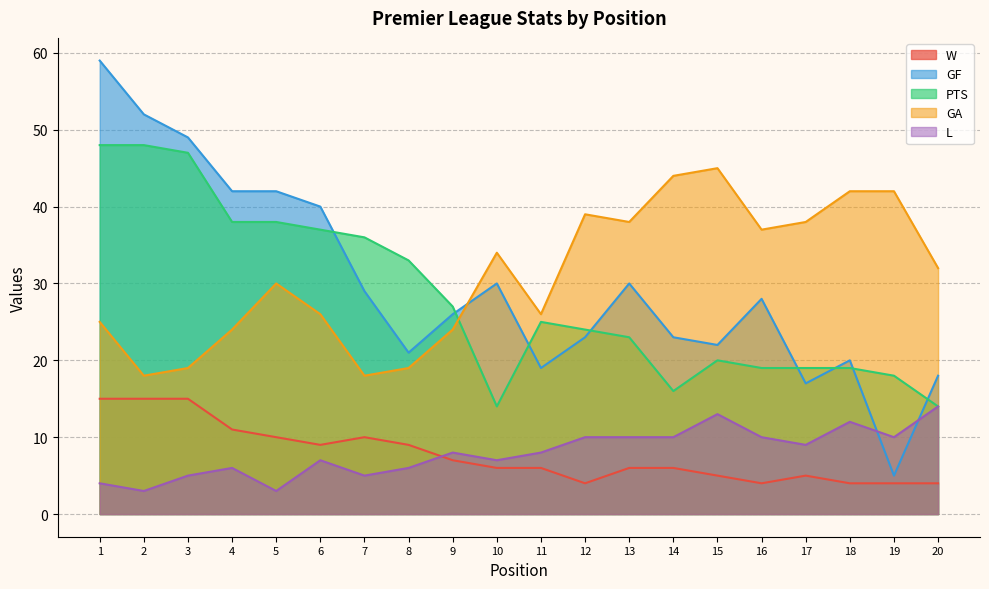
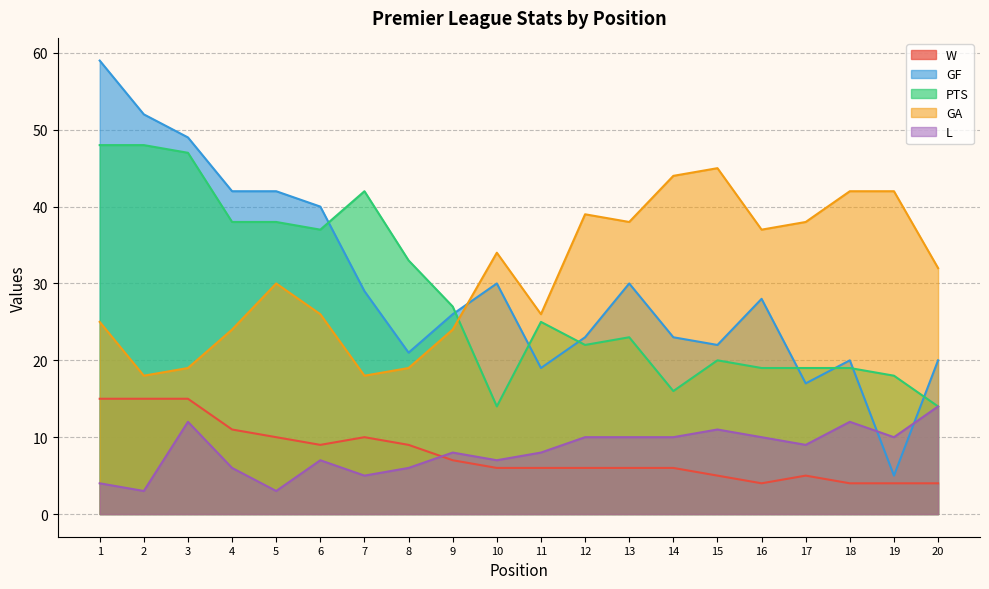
L, 3: 5 -> 12
PTS, 7: 36 -> 42
W, 12: 4 -> 6
PTS, 12: 24 -> 22
L, 15: 13 -> 11
GF, 20: 18 -> 20
